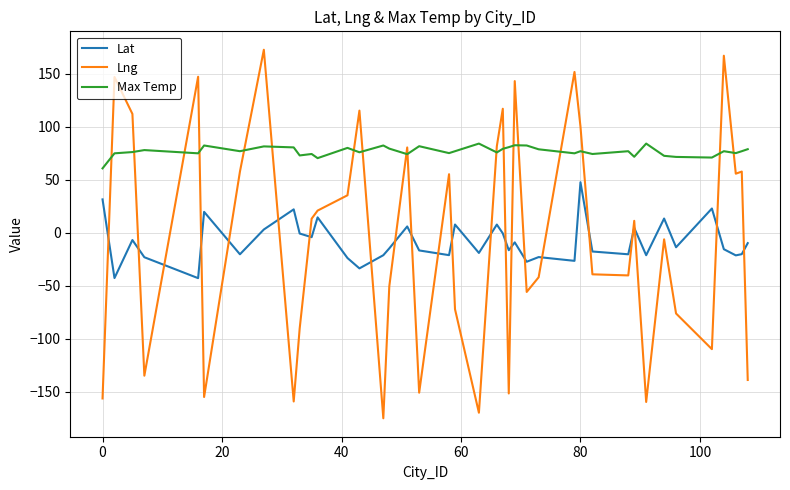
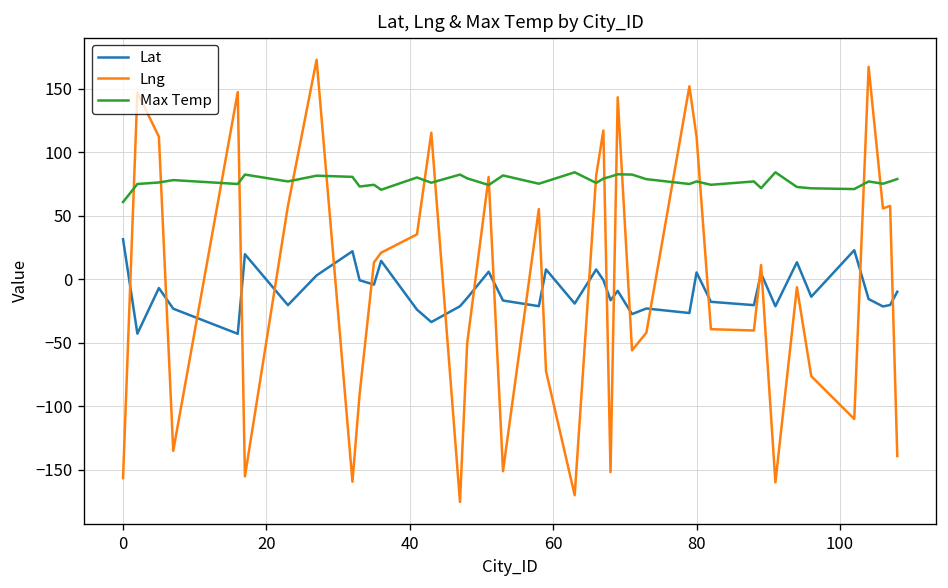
Lat, 80: 48 -> 5
Lng, 80: 100 -> 112
